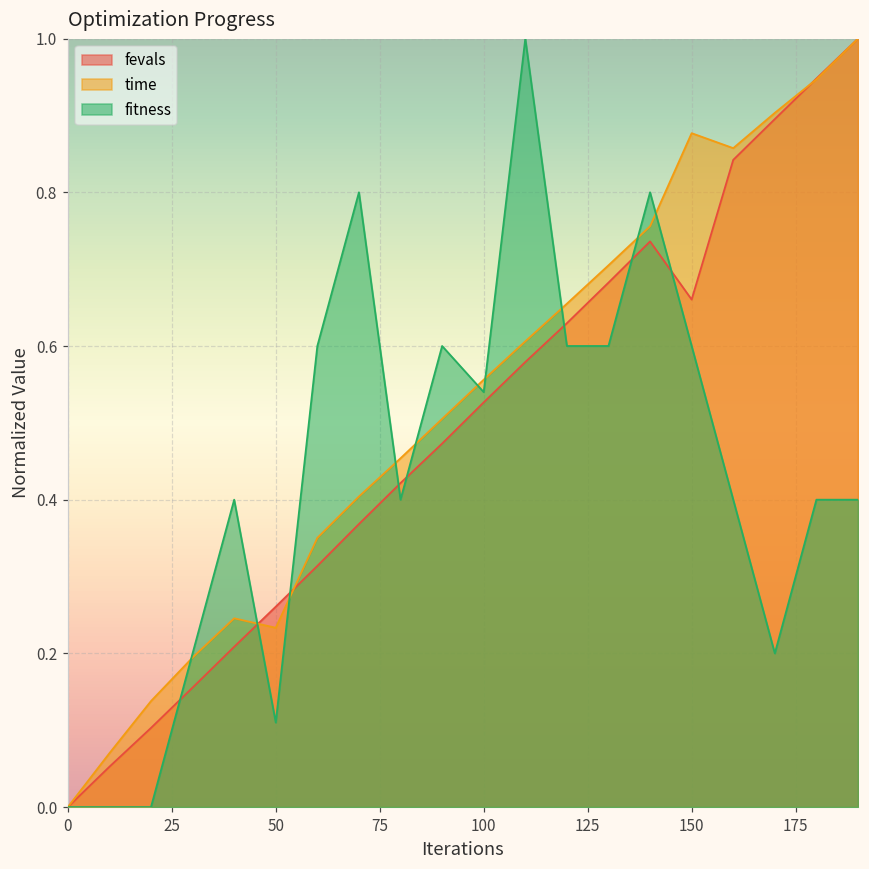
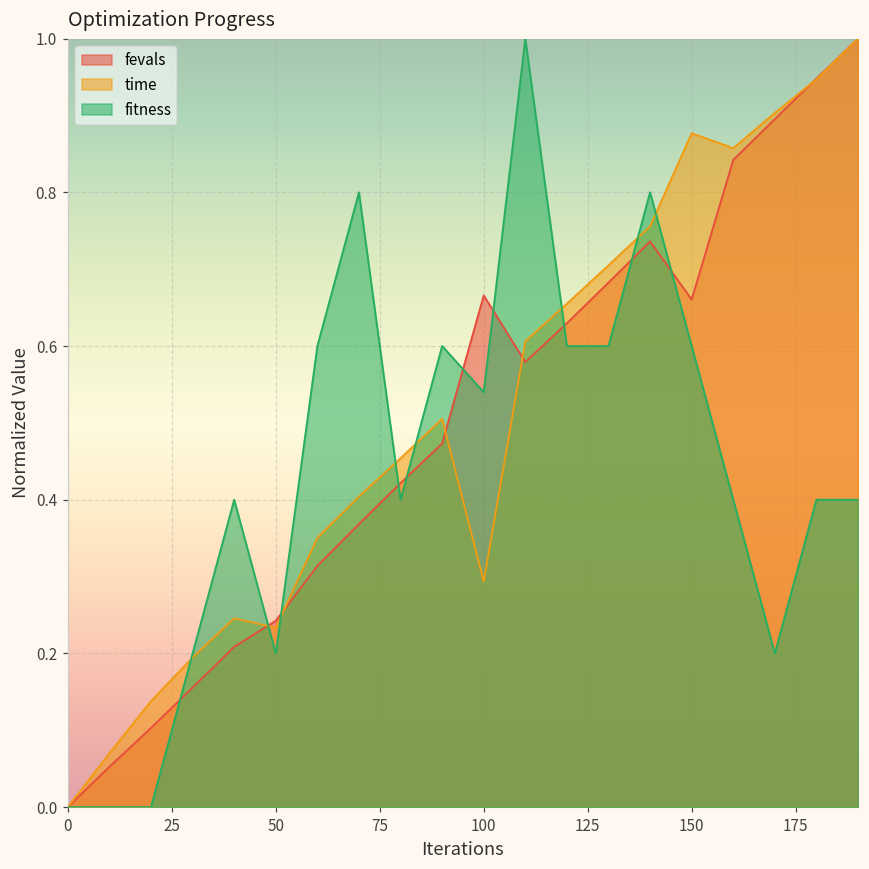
fevals, 50: 0.26 -> 0.24
fitness, 50: 0.11 -> 0.20
fevals, 100: 0.53 -> 0.67
time, 100: 0.56 -> 0.29
